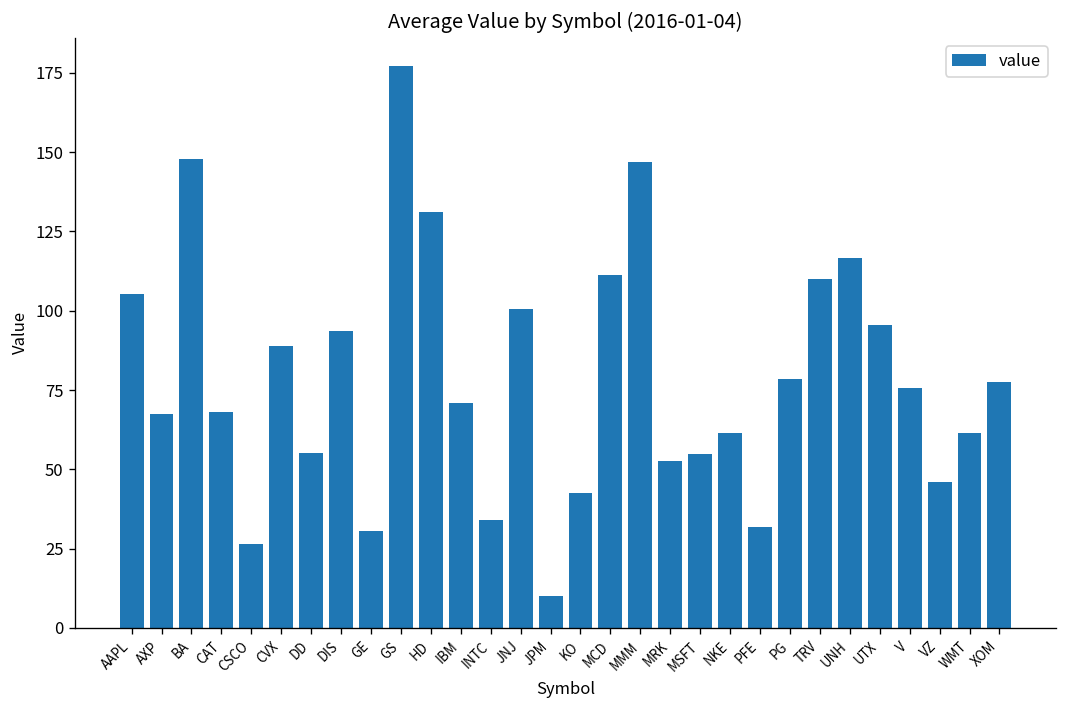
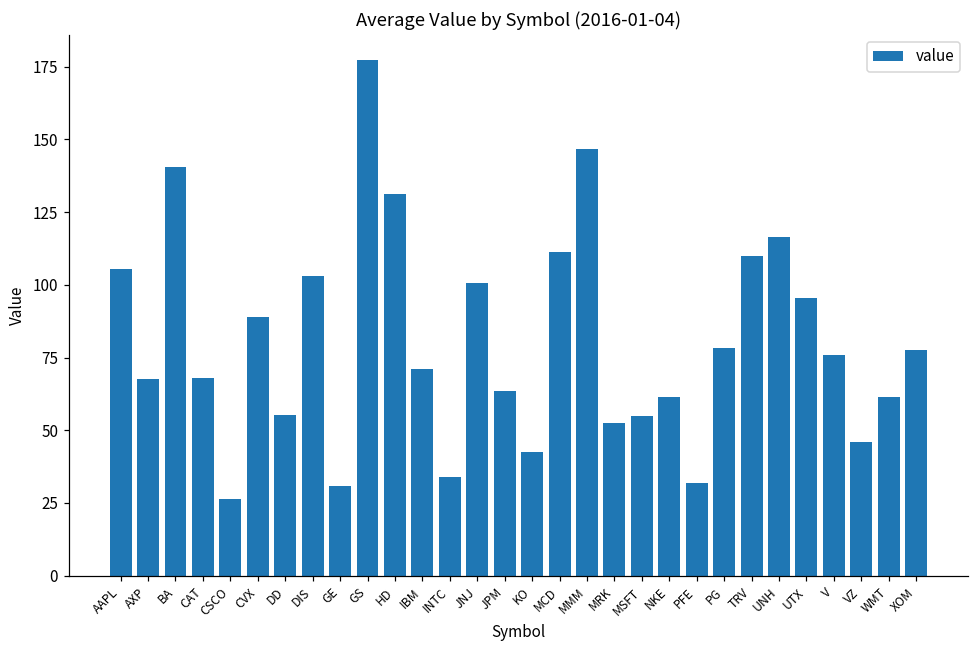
BA: 148 -> 141
DIS: 94 -> 103
JPM: 10 -> 64
